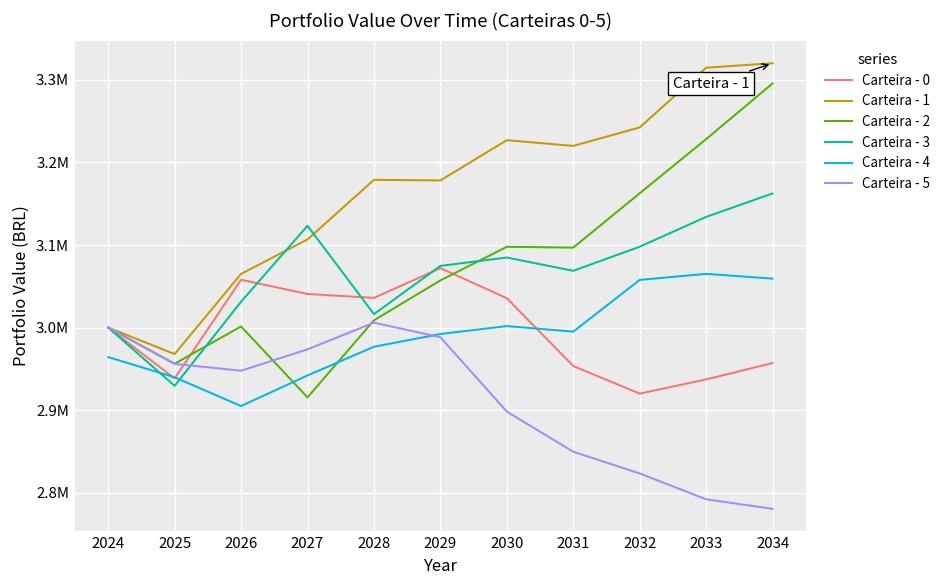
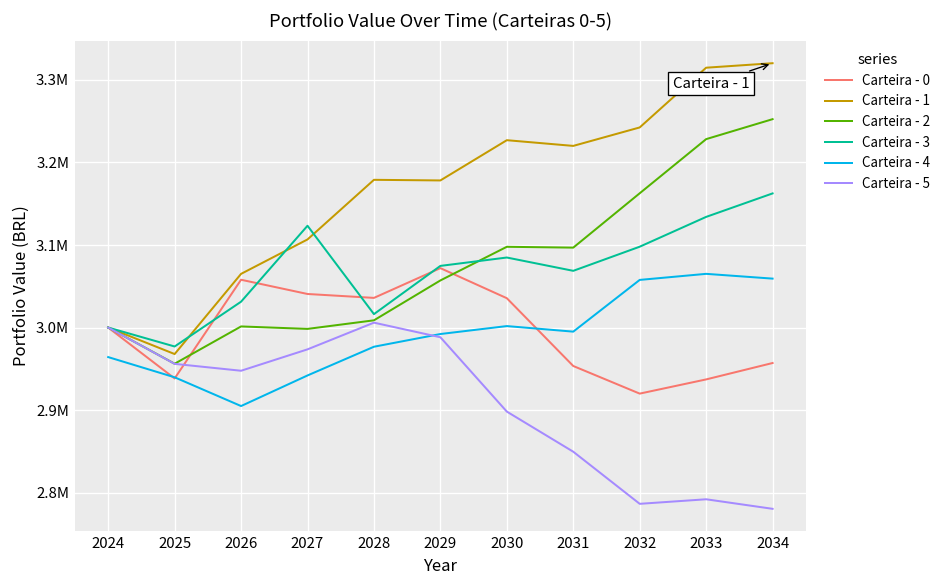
Carteira - 3, 2025: 2930000 -> 2980000
Carteira - 2, 2027: 2920000 -> 3000000
Carteira - 5, 2032: 2820000 -> 2790000
Carteira - 2, 2034: 3300000 -> 3250000
